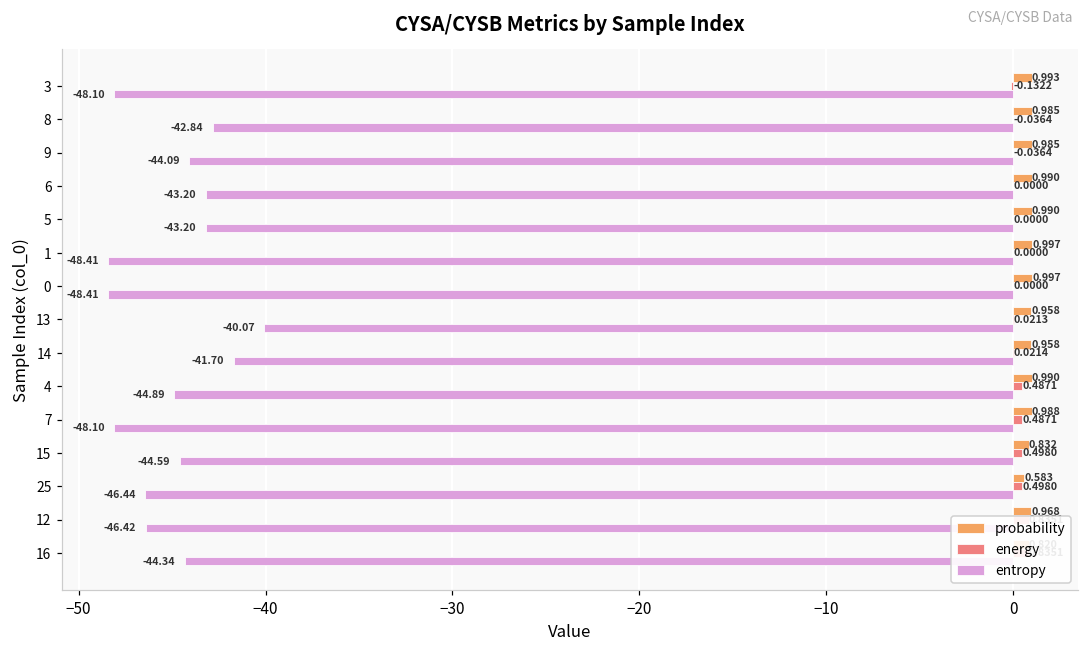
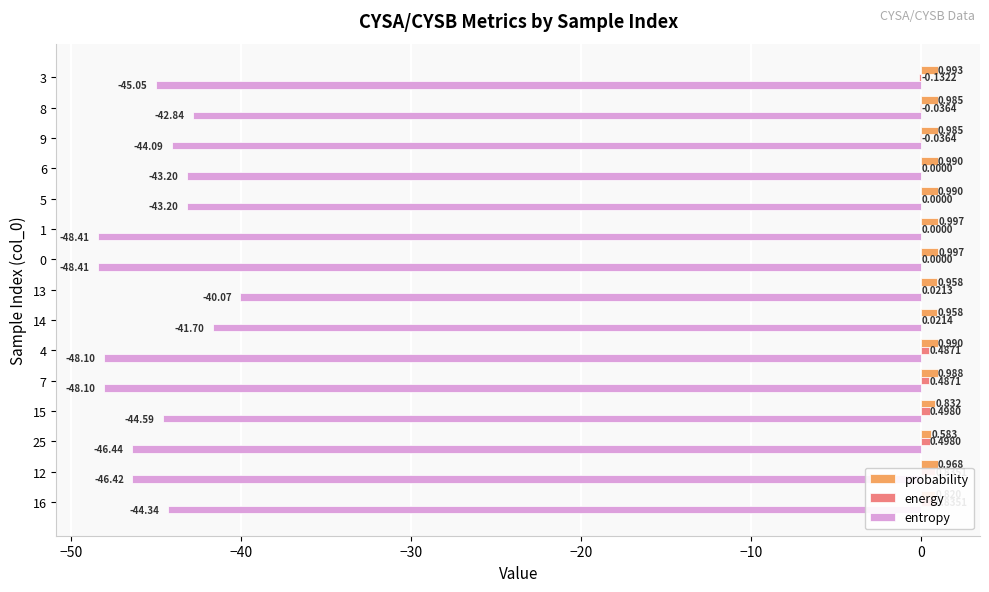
entropy, 3: -48.10 -> -45.05
entropy, 4: -44.89 -> -48.10
